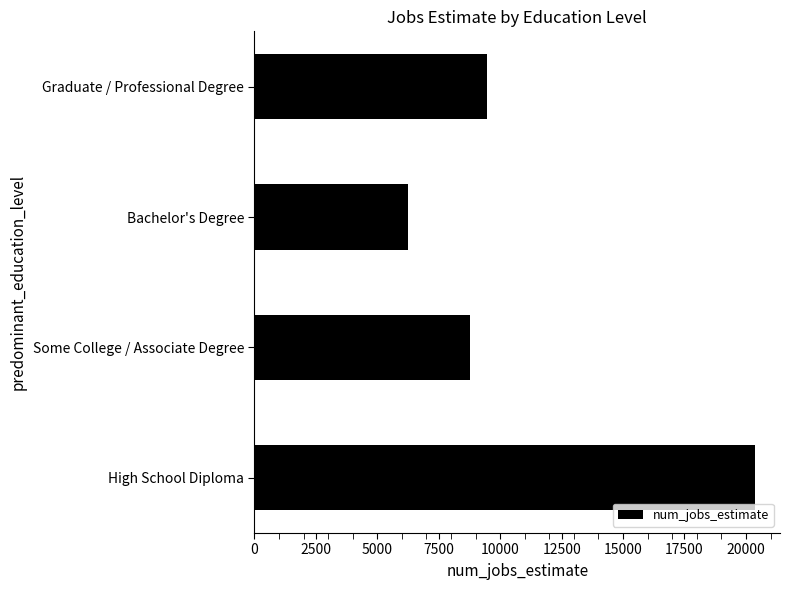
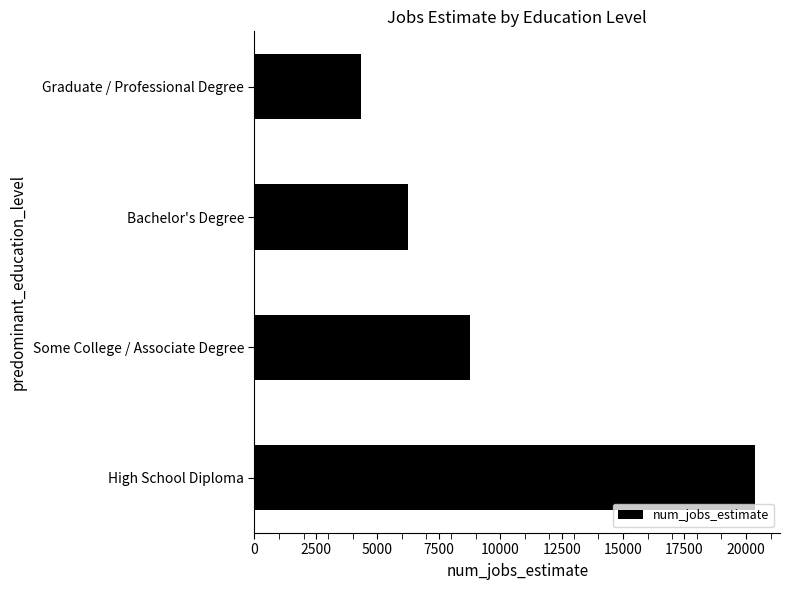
Graduate / Professional Degree: 9500 -> 4300
